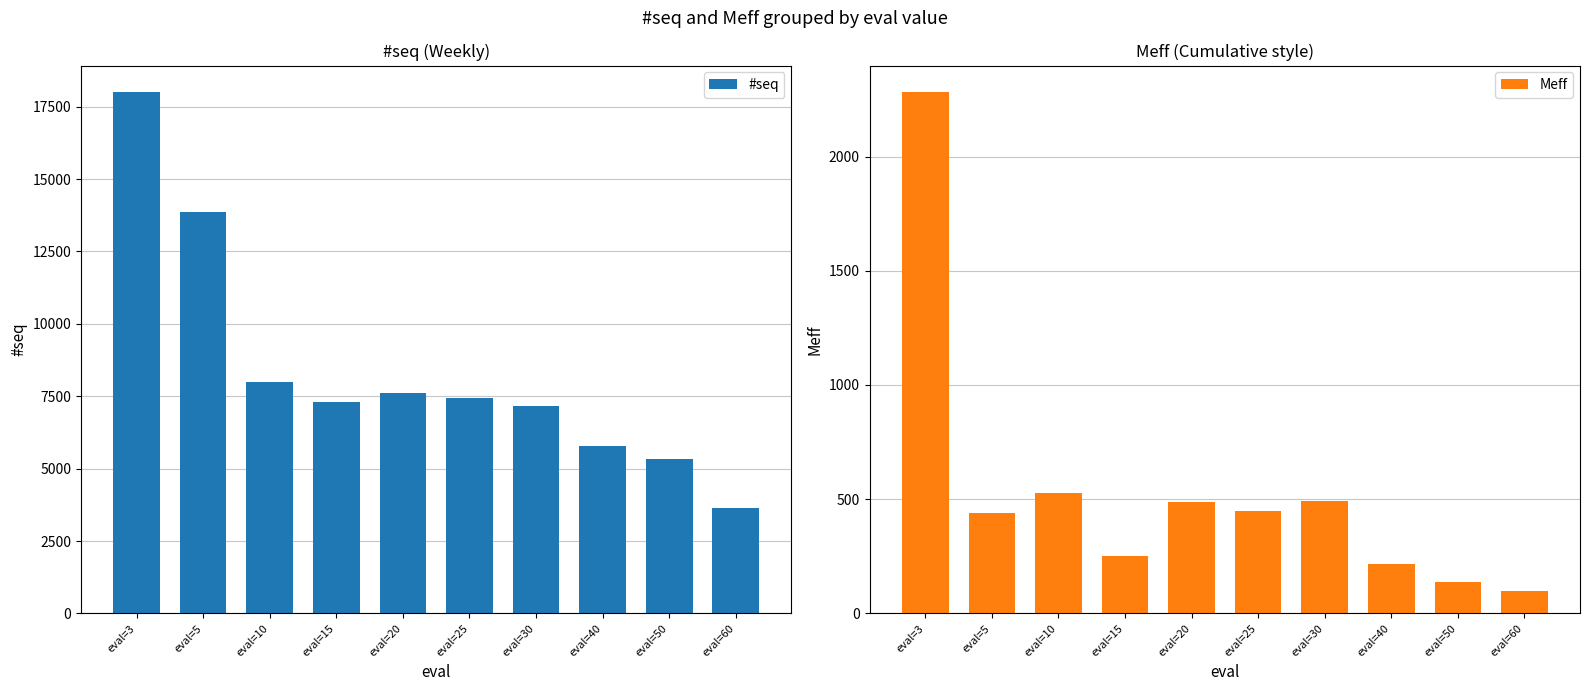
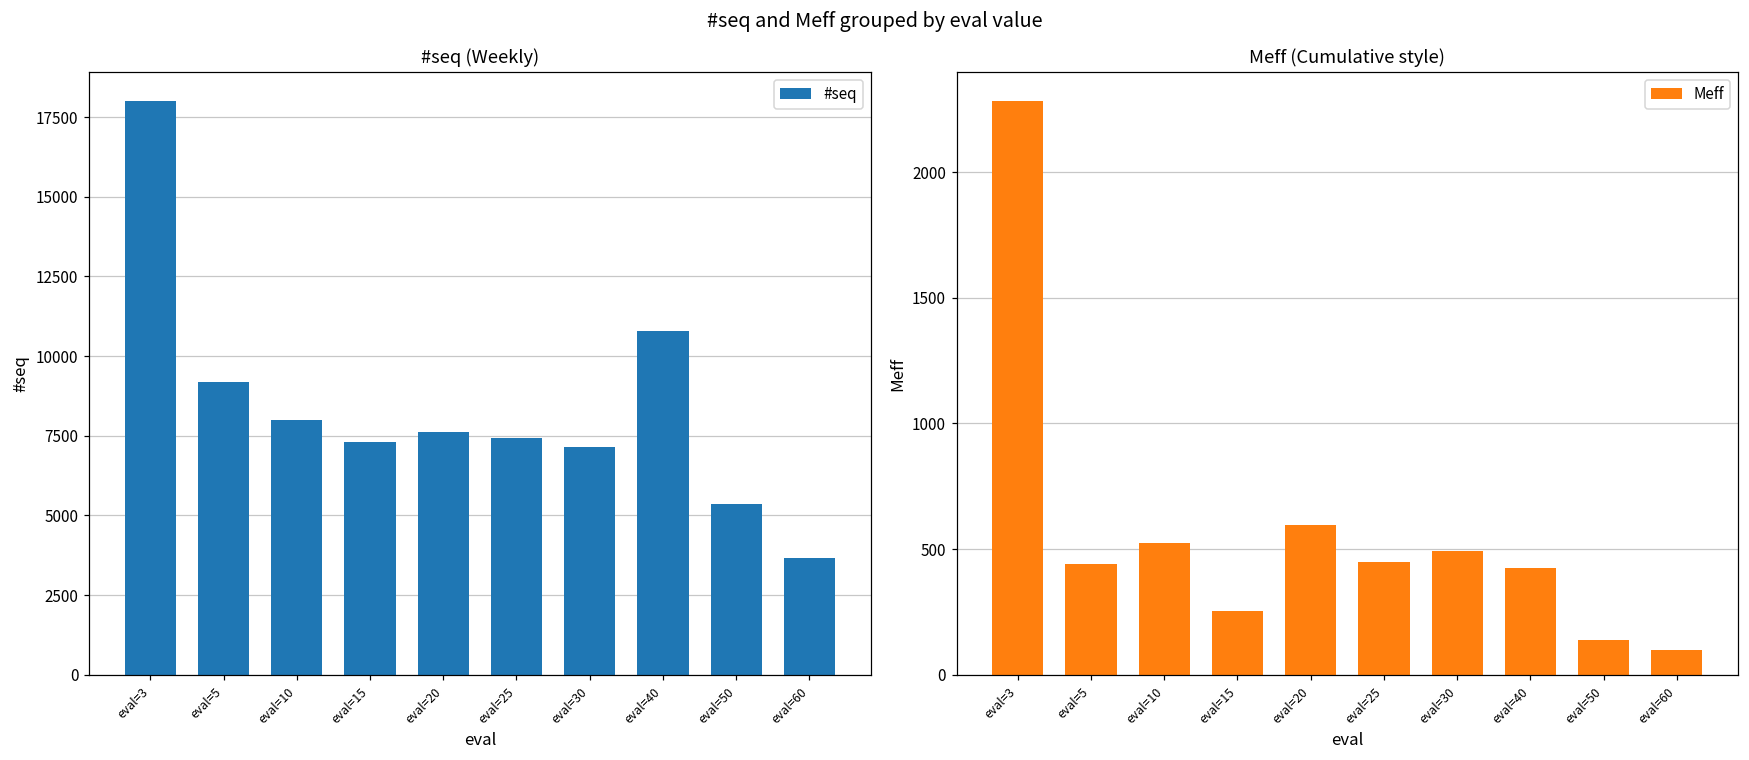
#seq (Weekly), eval=5: 13900 -> 9200
#seq (Weekly), eval=40: 5800 -> 10800
Meff (Cumulative style), eval=20: 490 -> 590
Meff (Cumulative style), eval=40: 220 -> 430
